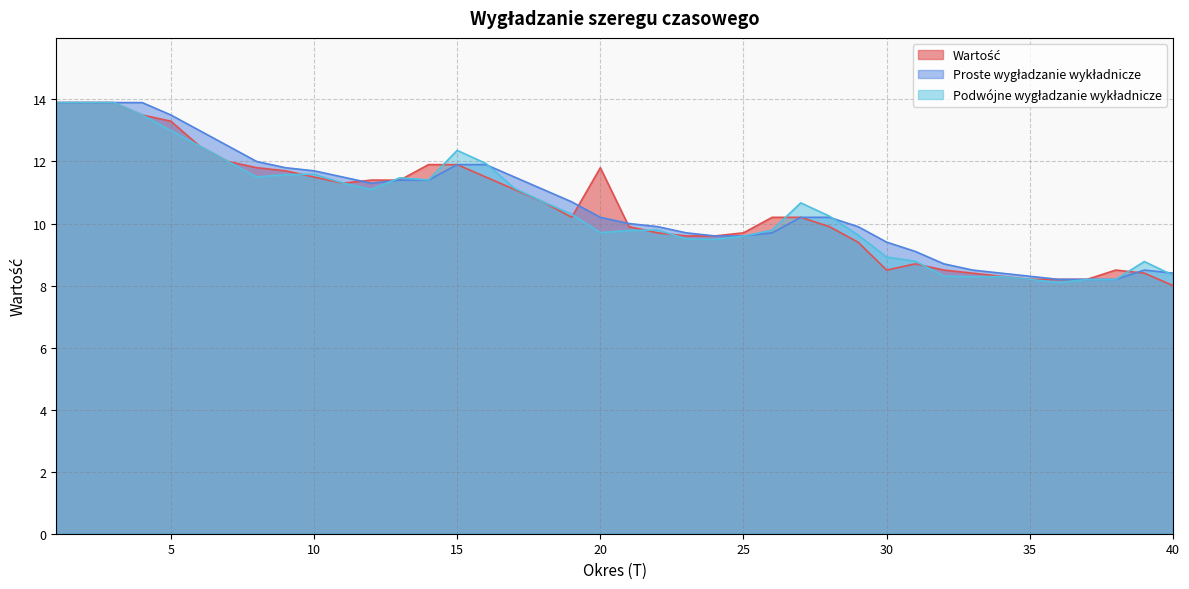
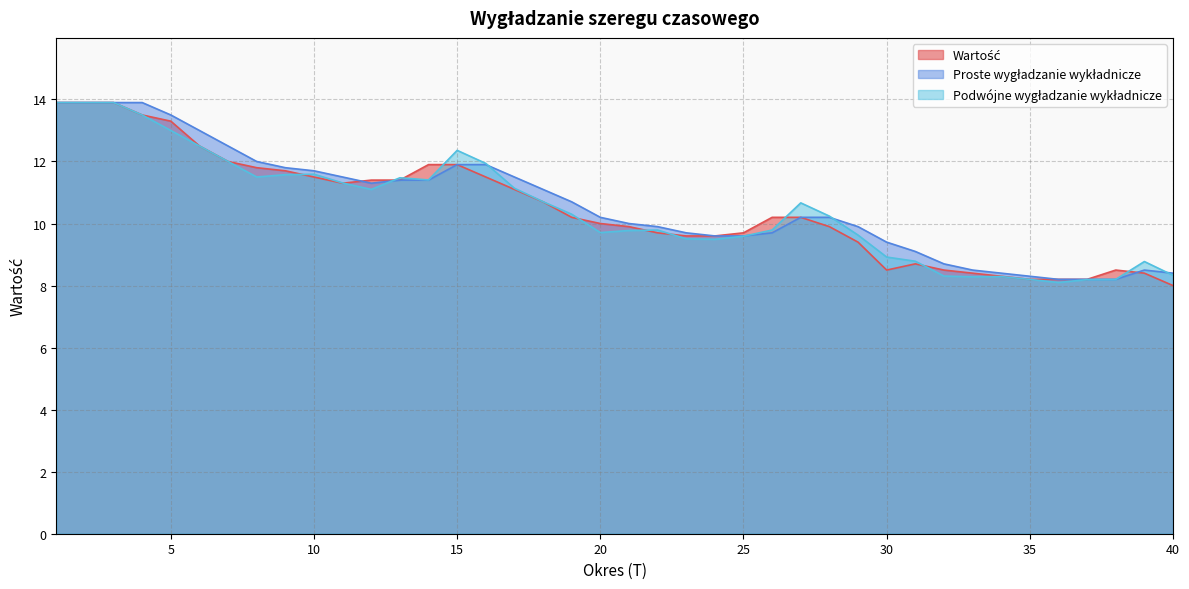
Wartość, 20: 11.8 -> 10.0
